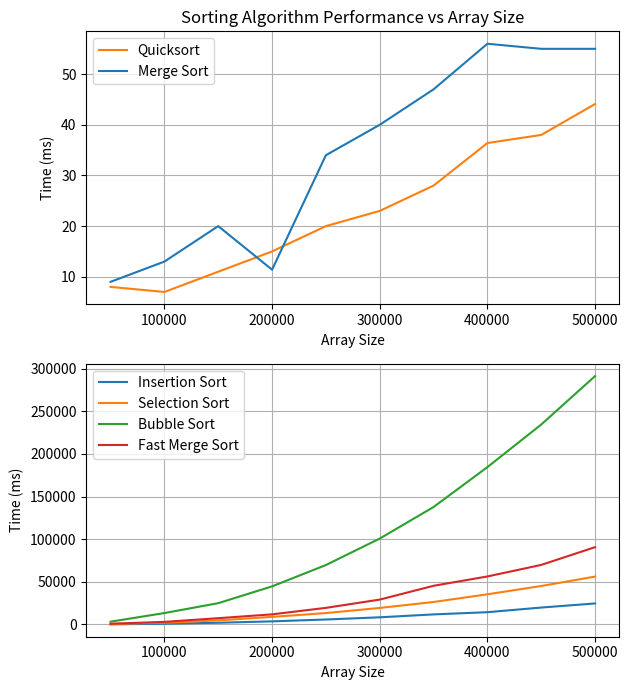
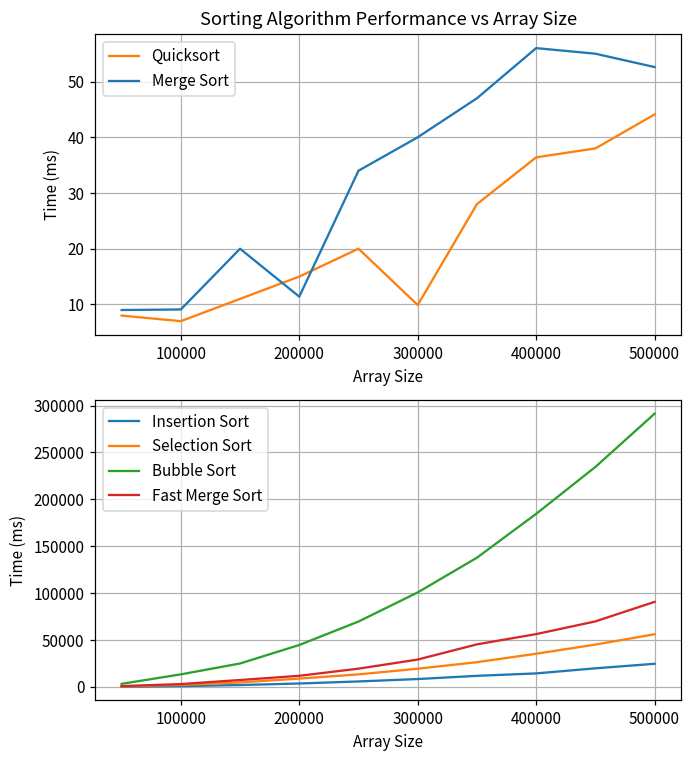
Sorting Algorithm Performance vs Array Size, Merge Sort, 100000: 13 -> 9
Sorting Algorithm Performance vs Array Size, Quicksort, 300000: 23 -> 10
Sorting Algorithm Performance vs Array Size, Merge Sort, 500000: 55 -> 53
